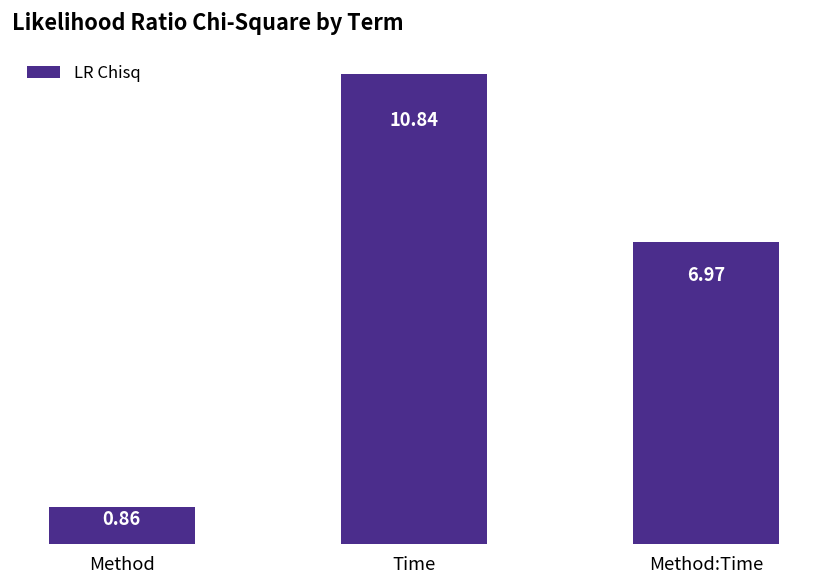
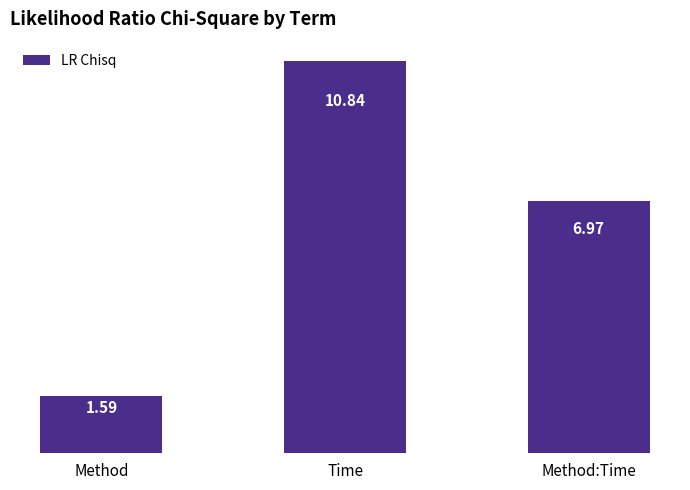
Method: 0.86 -> 1.59
